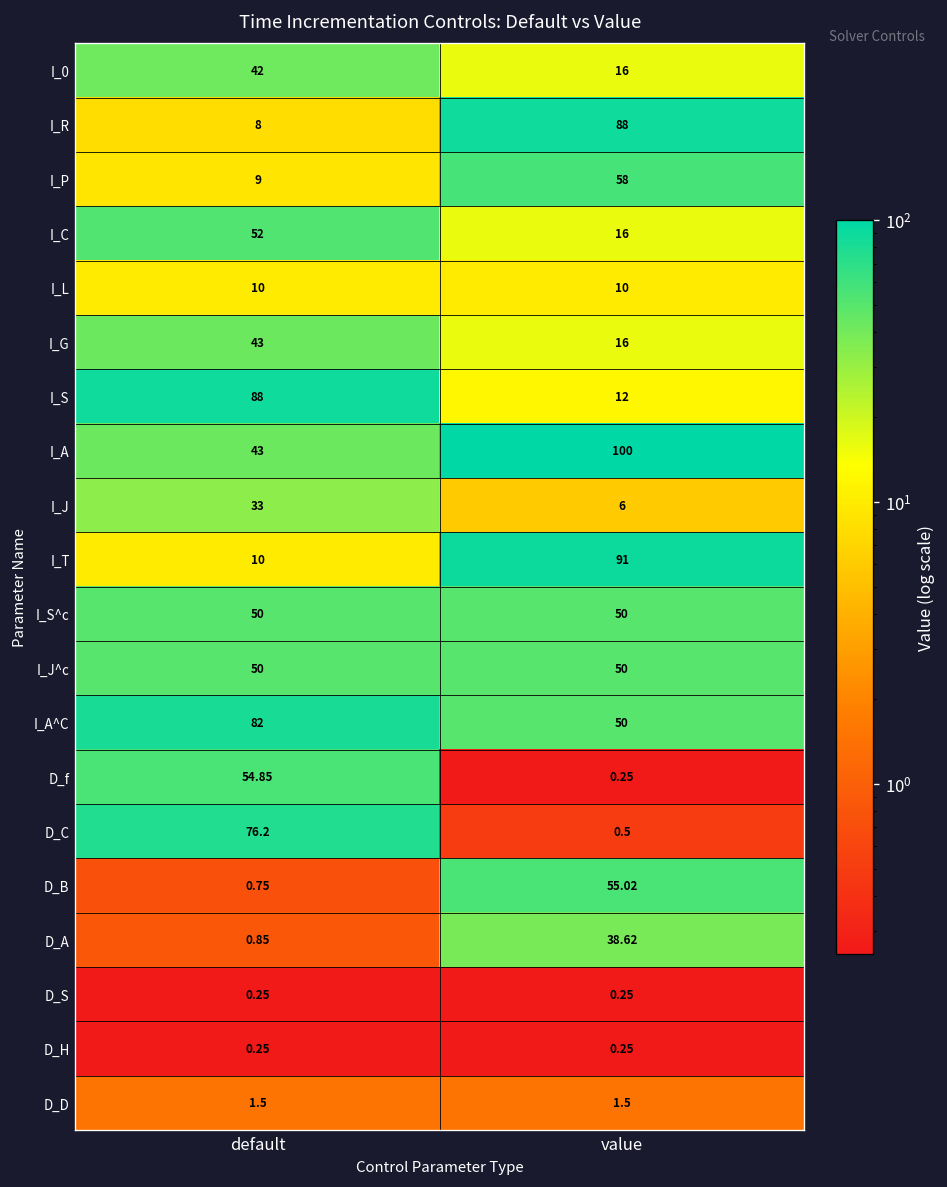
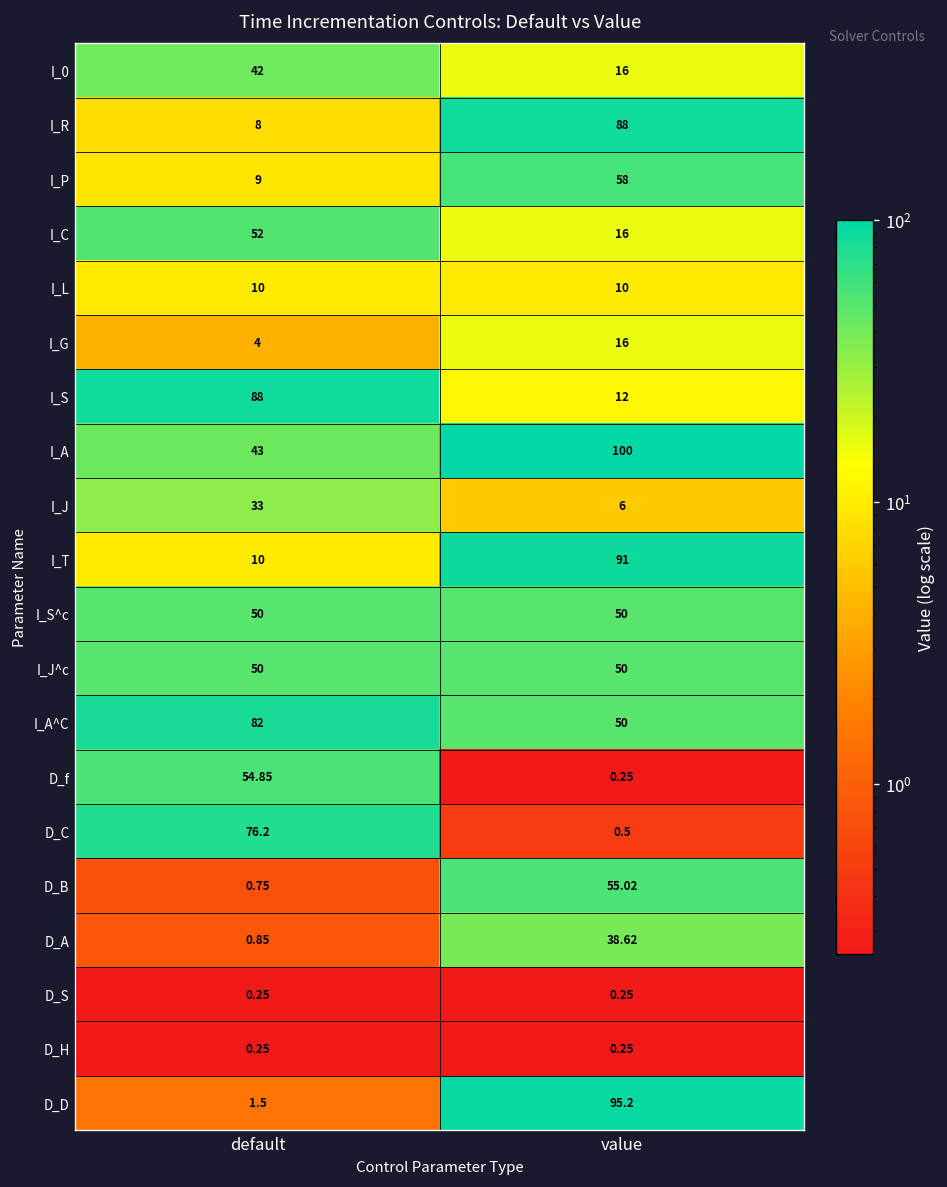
I_G, default: 43 -> 4
D_D, value: 1.5 -> 95.2
